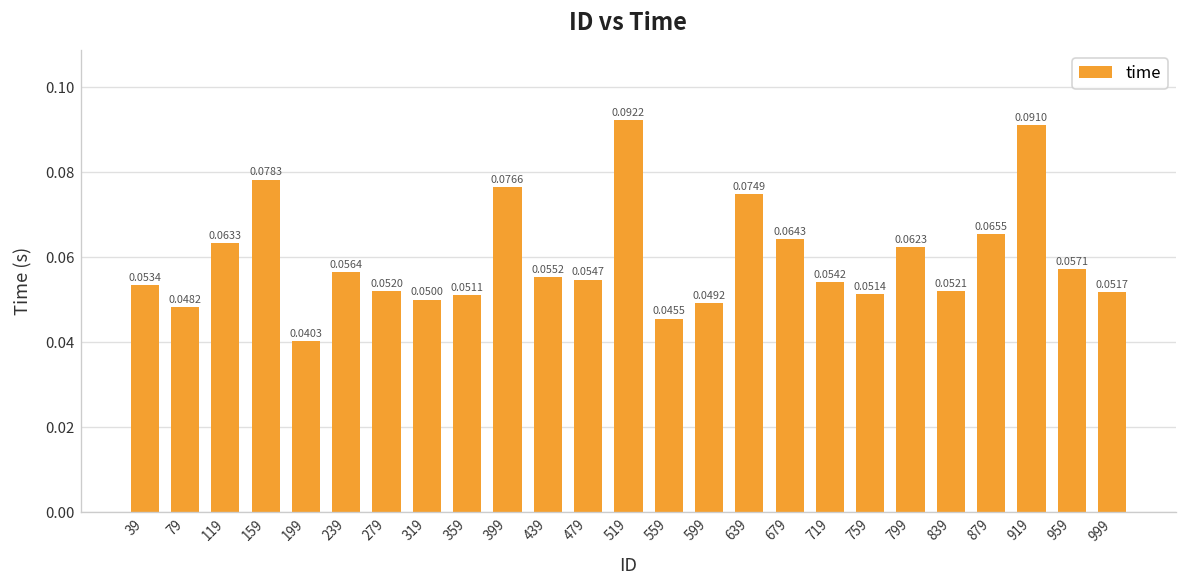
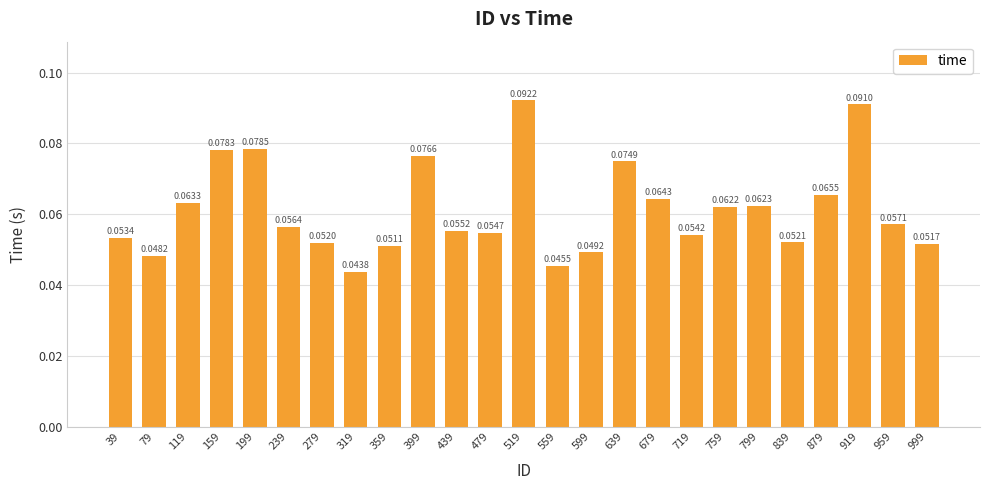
199: 0.0403 -> 0.0785
319: 0.0500 -> 0.0438
759: 0.0514 -> 0.0622
